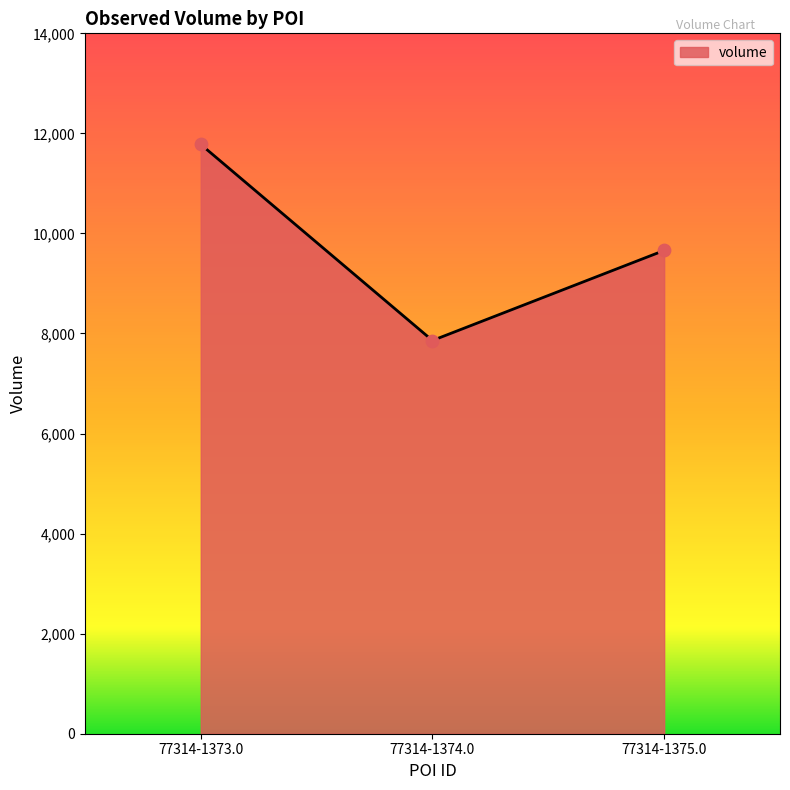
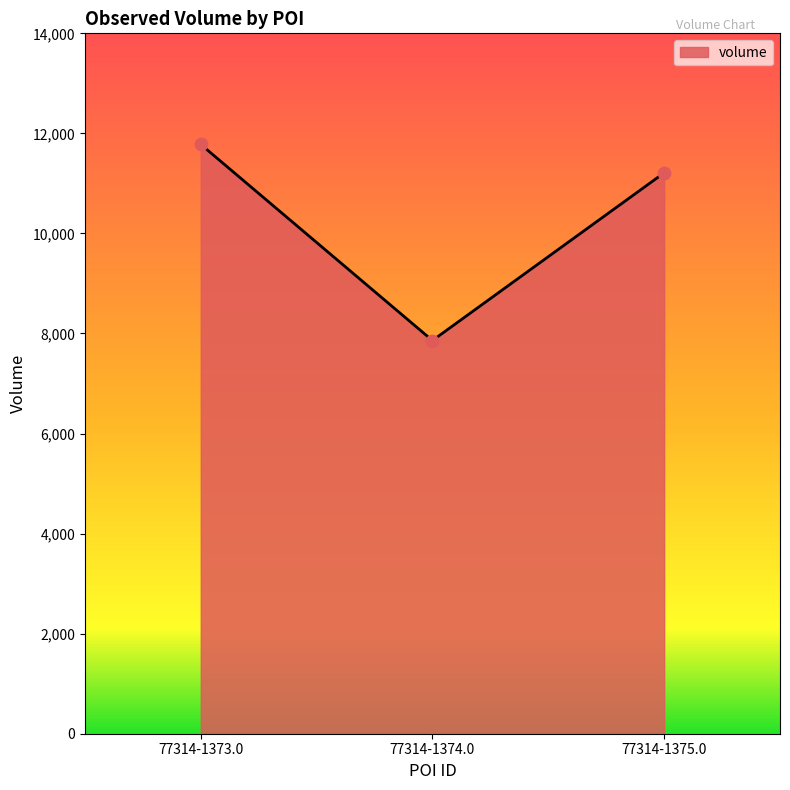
77314-1375.0: 9,700 -> 11,200
